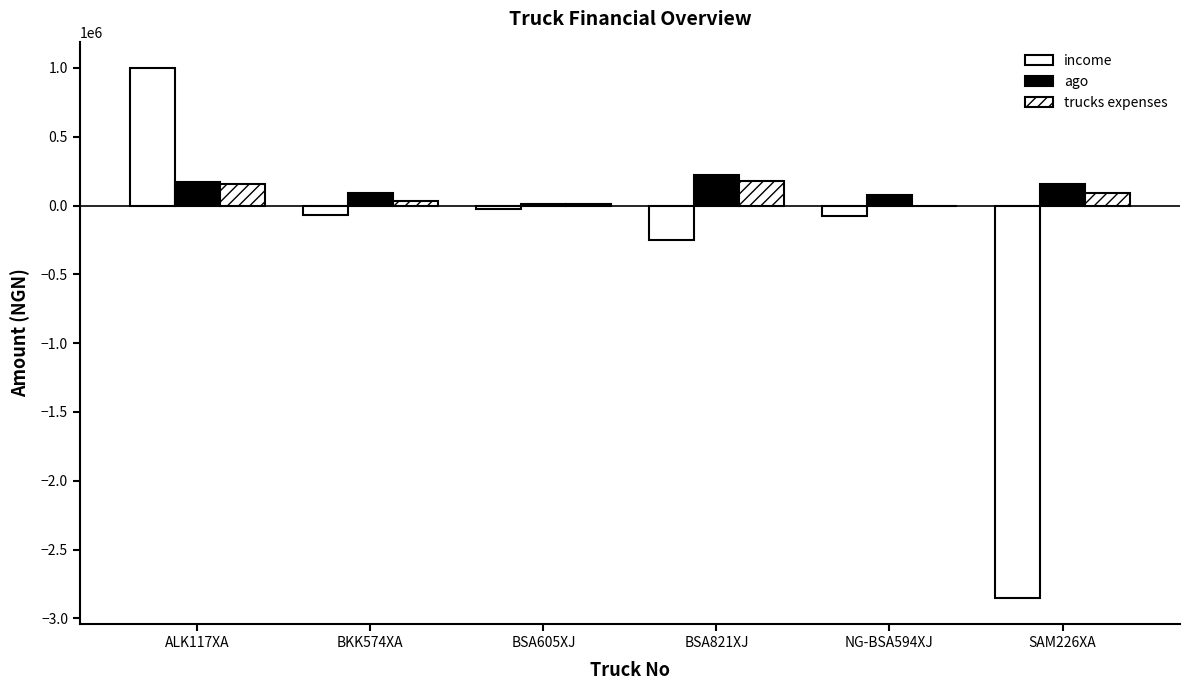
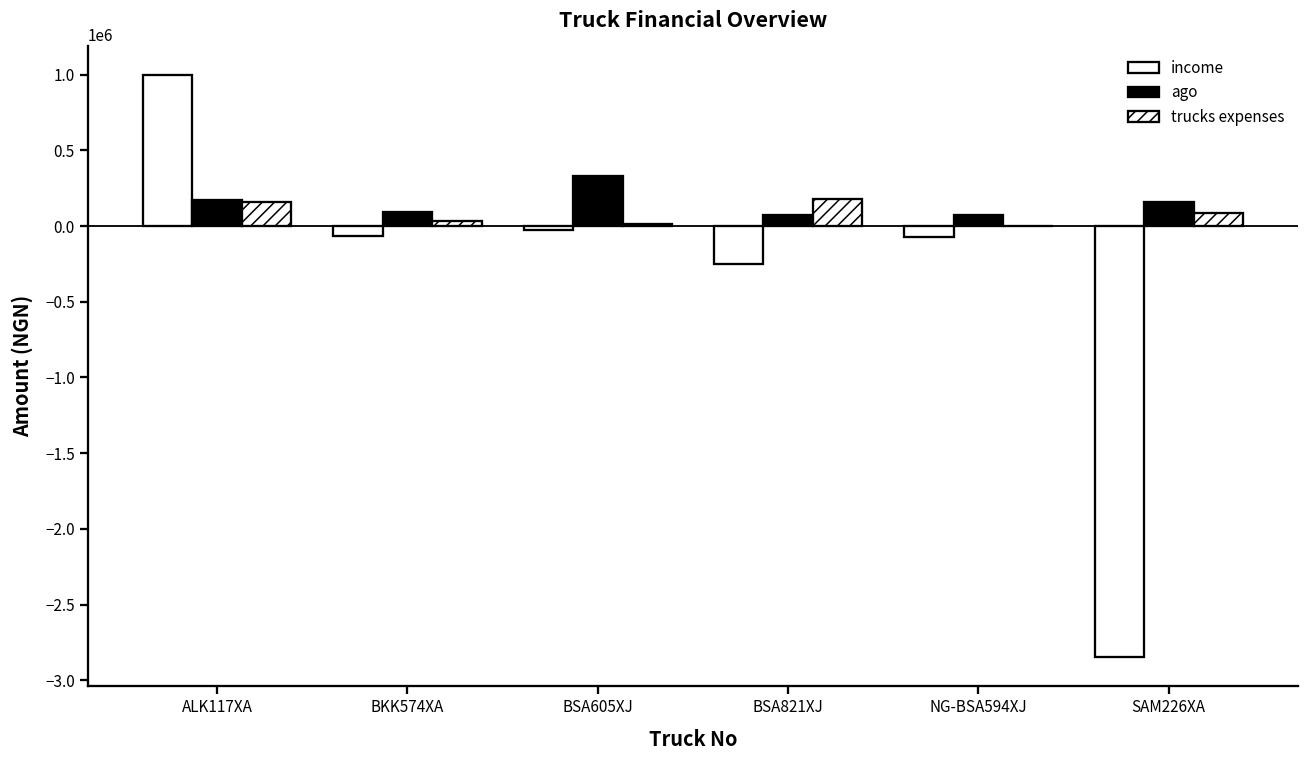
ago, BSA605XJ: 10000 -> 330000
ago, BSA821XJ: 220000 -> 80000
